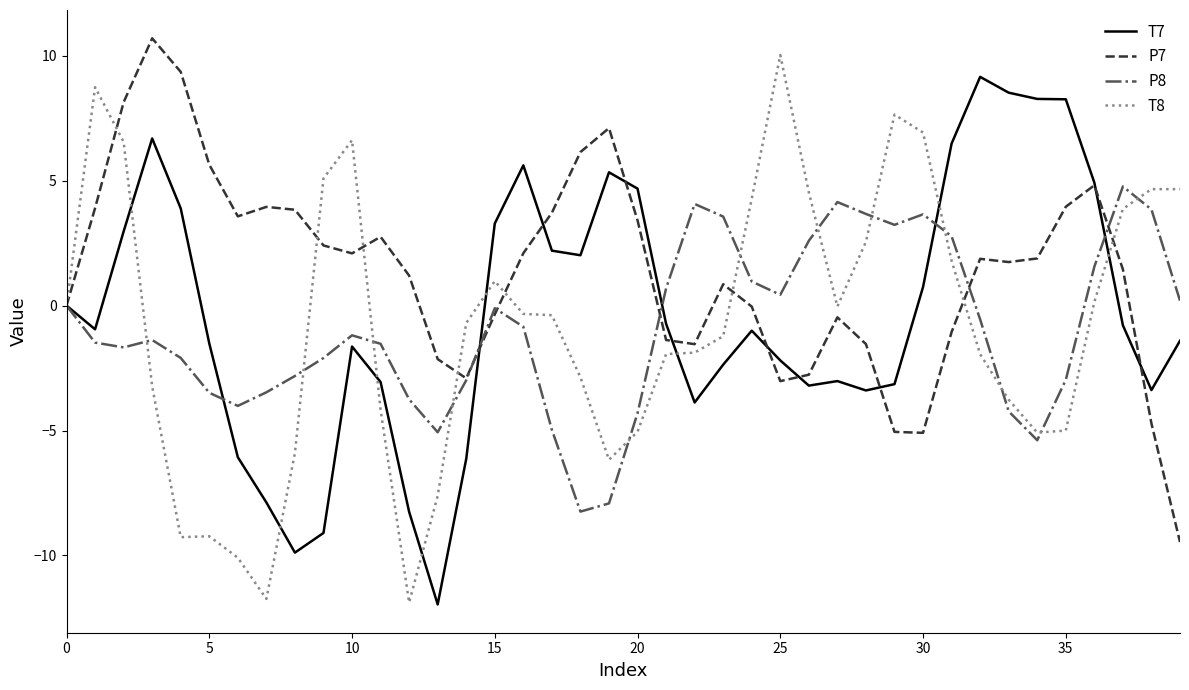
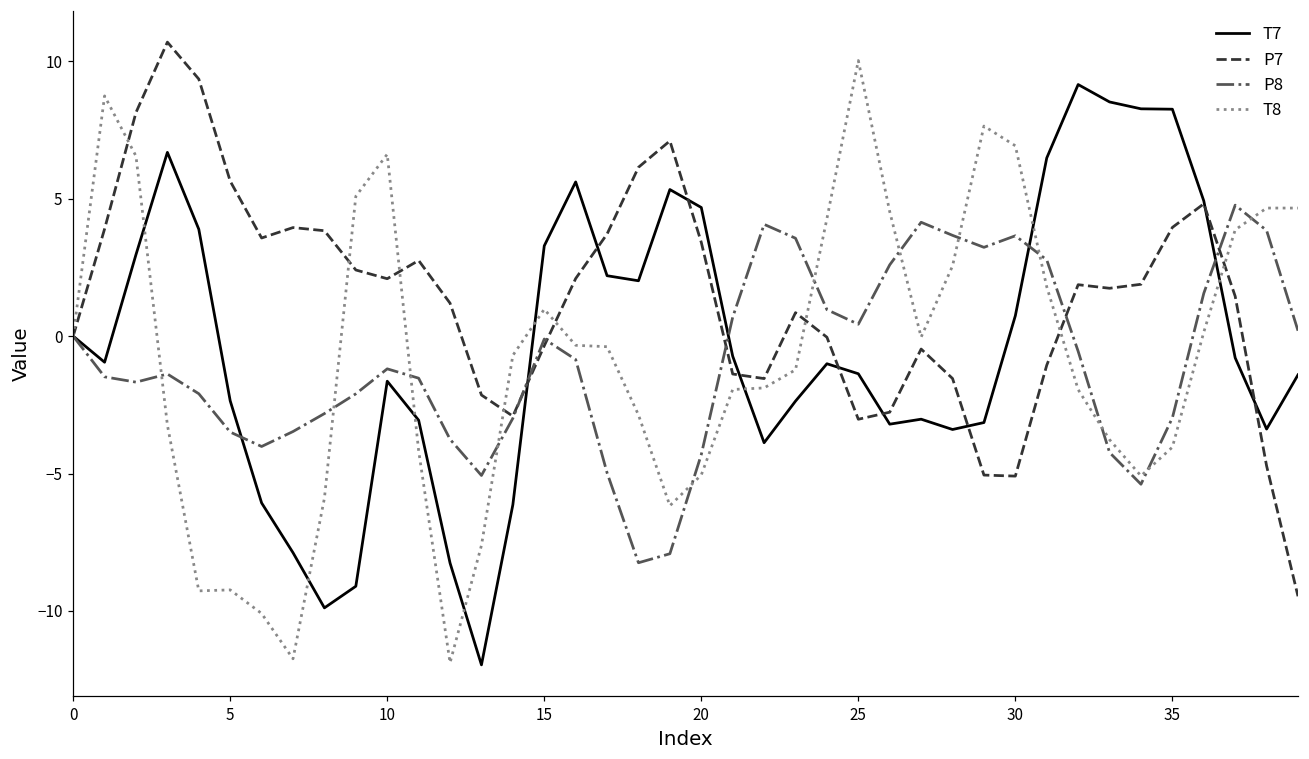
T7, 5: -1.5 -> -2.4
T7, 25: -2.2 -> -1.4
T8, 35: -5.0 -> -4.0
